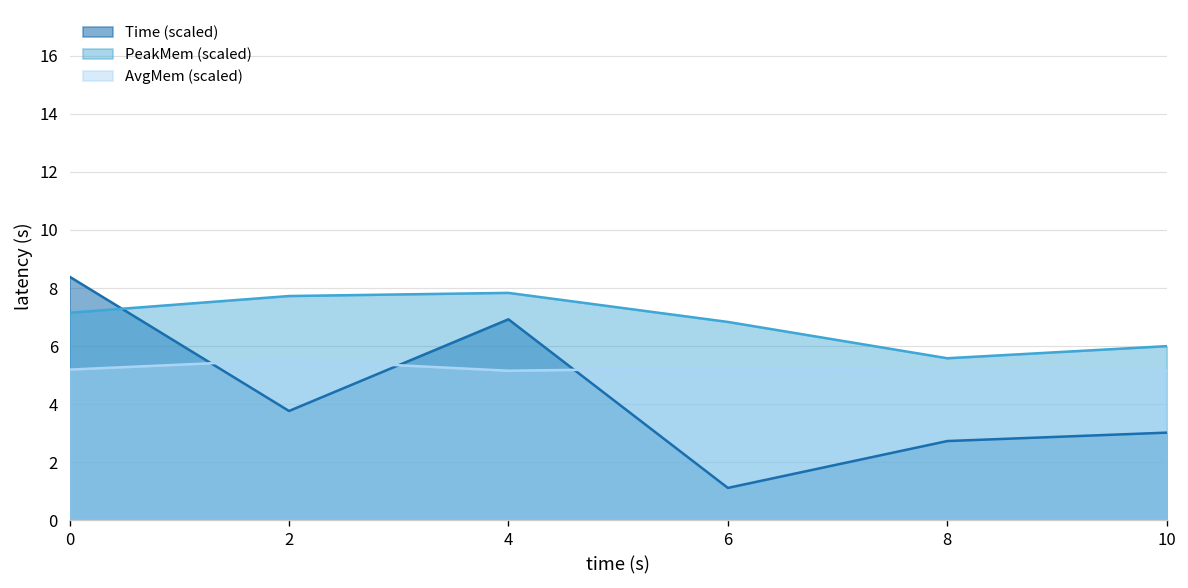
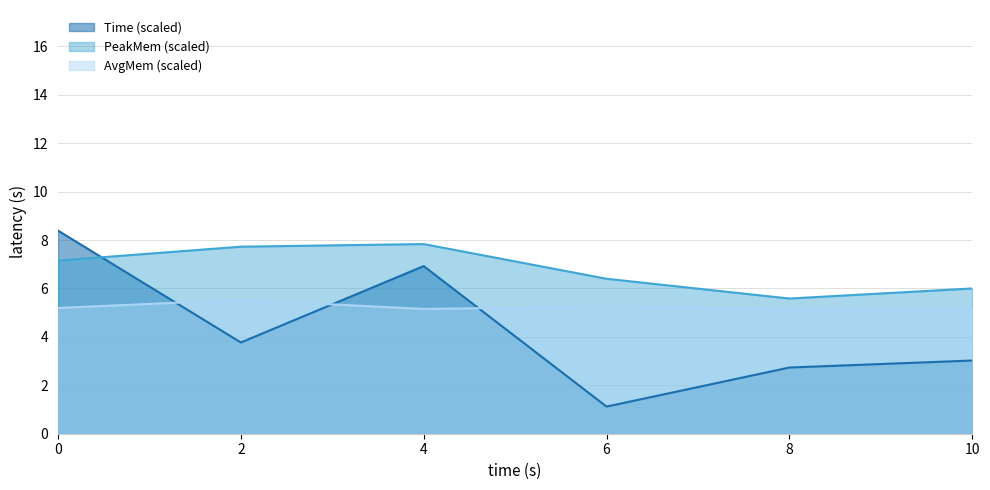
PeakMem (scaled), 6: 6.8 -> 6.4
